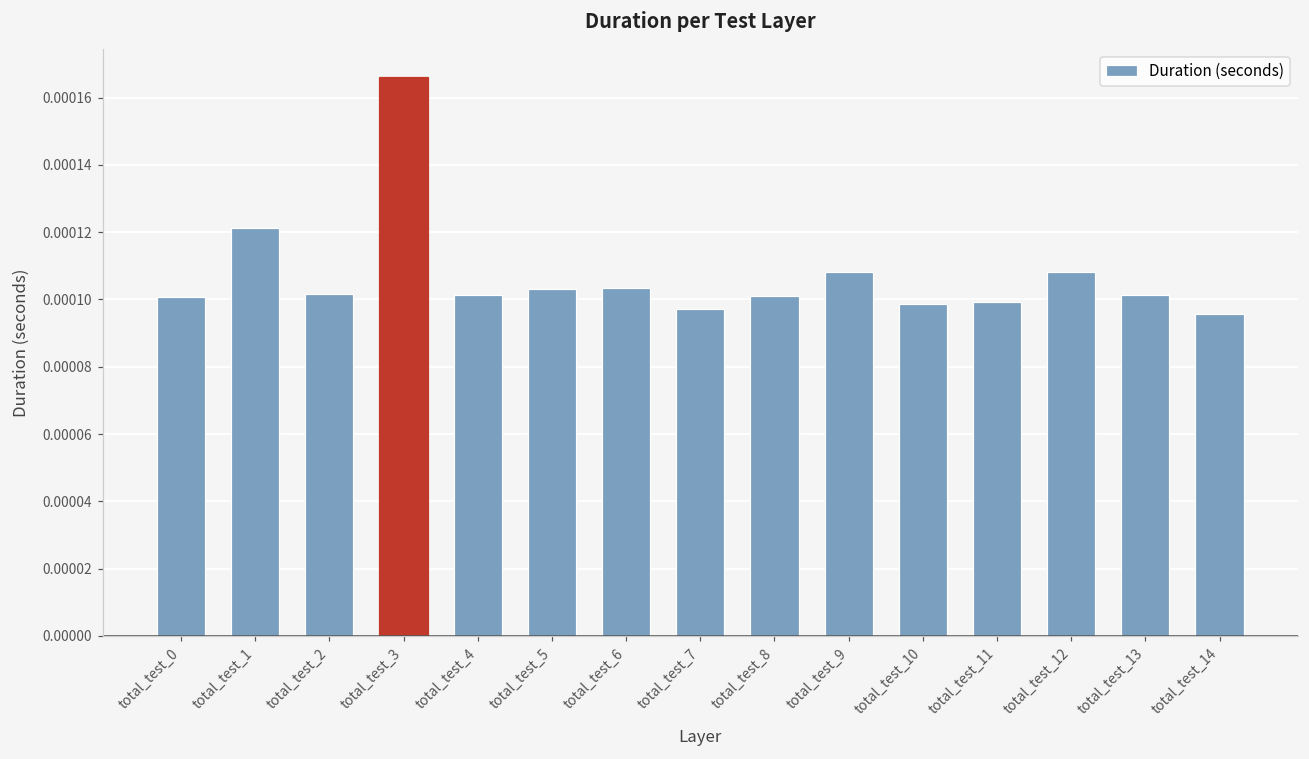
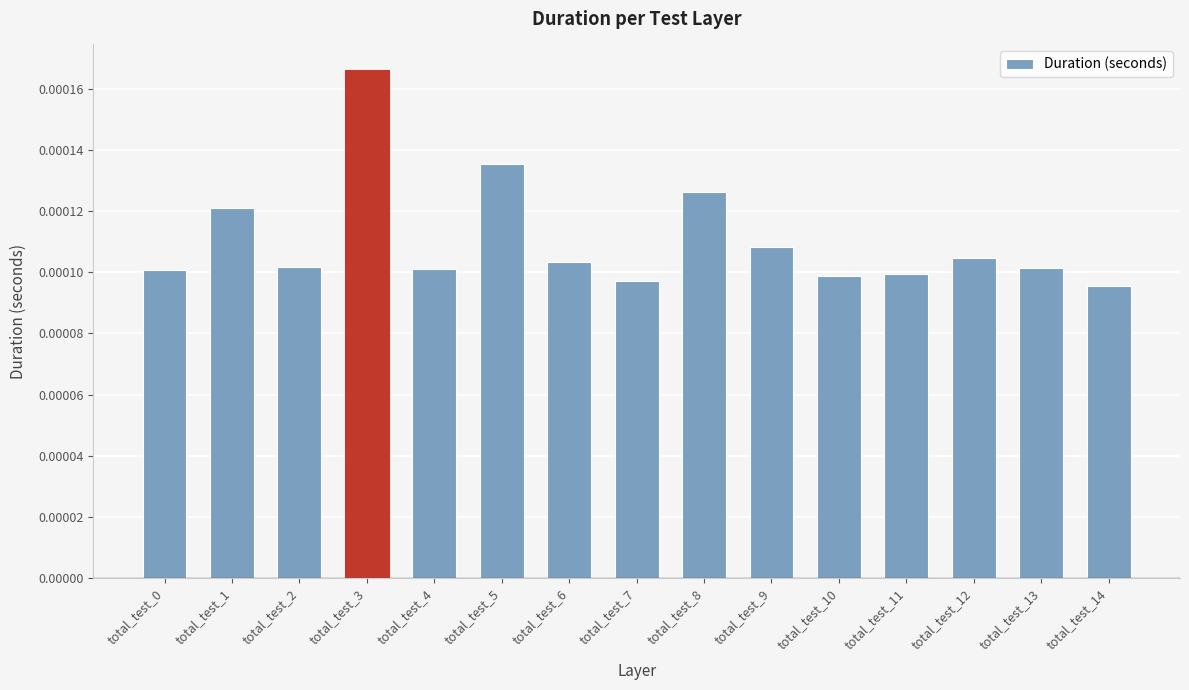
total_test_5: 0.000103 -> 0.000135
total_test_8: 0.000101 -> 0.000126
total_test_12: 0.000108 -> 0.000105
